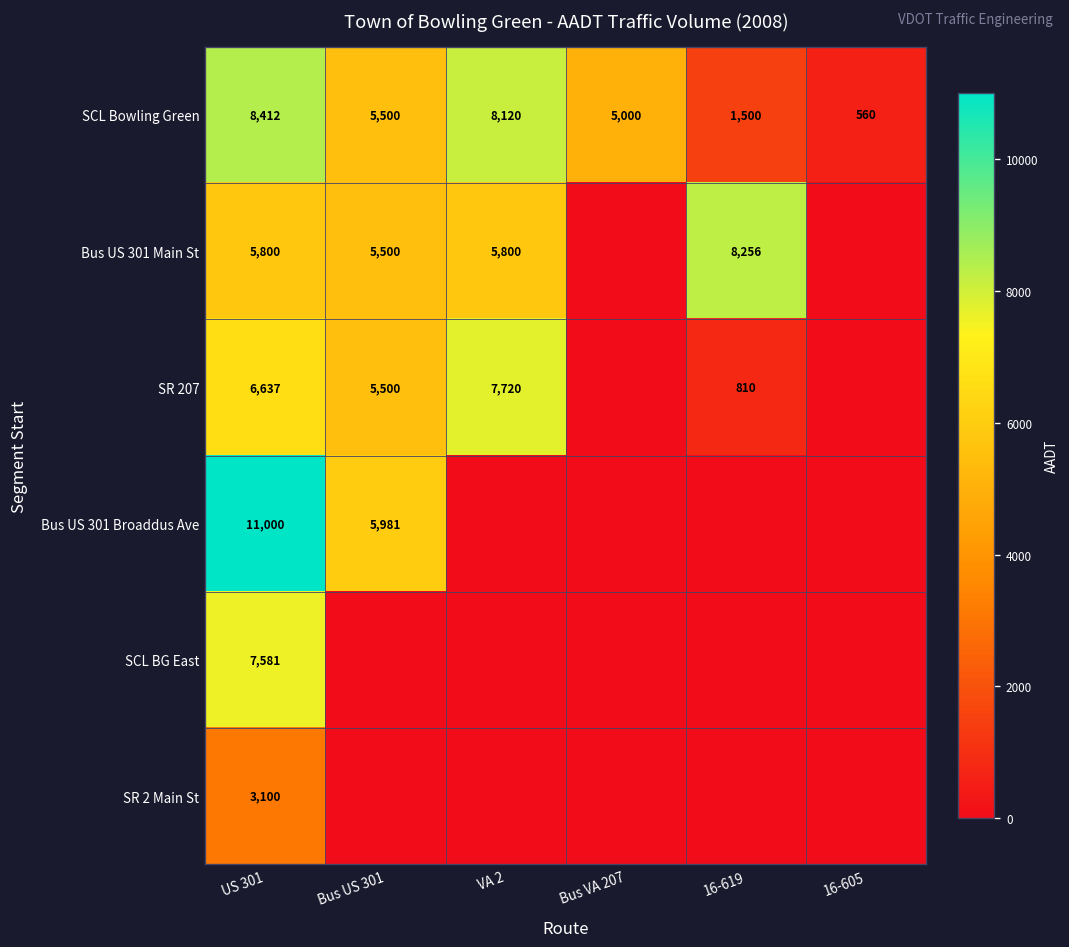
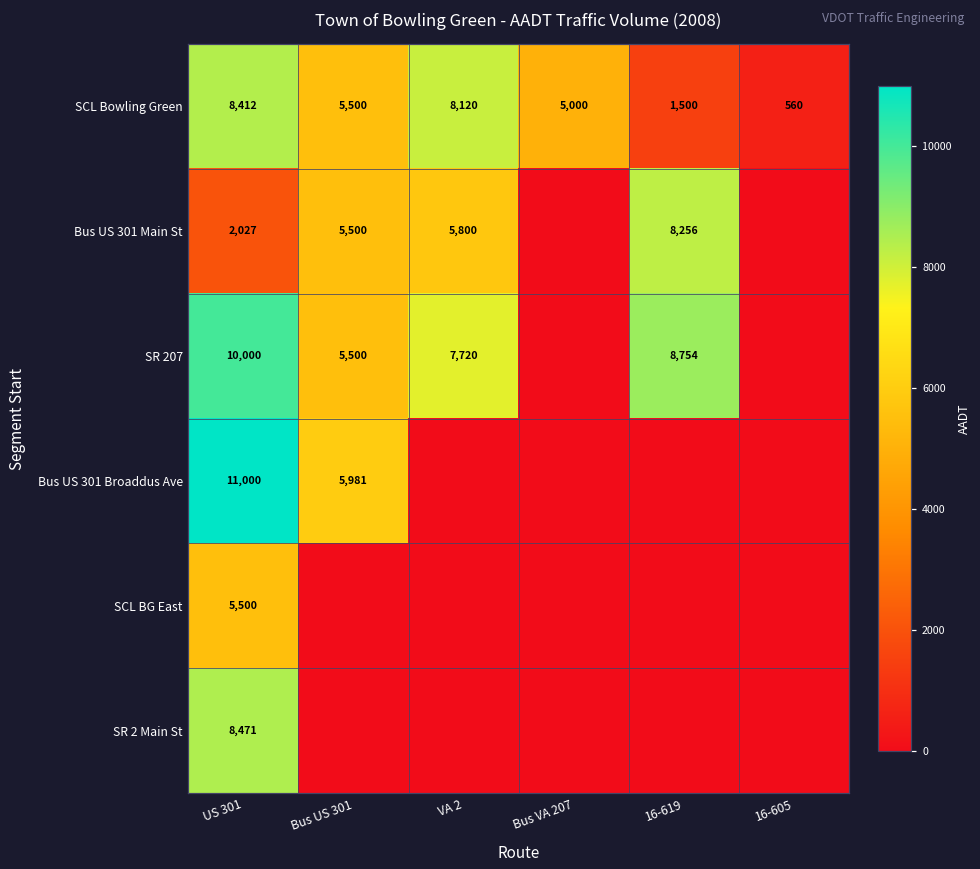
Bus US 301 Main St, US 301: 5,800 -> 2,027
SR 207, US 301: 6,637 -> 10,000
SR 207, 16-619: 810 -> 8,754
SCL BG East, US 301: 7,581 -> 5,500
SR 2 Main St, US 301: 3,100 -> 8,471
